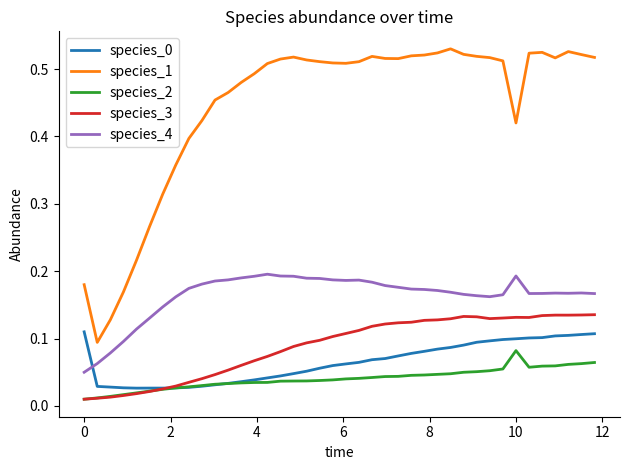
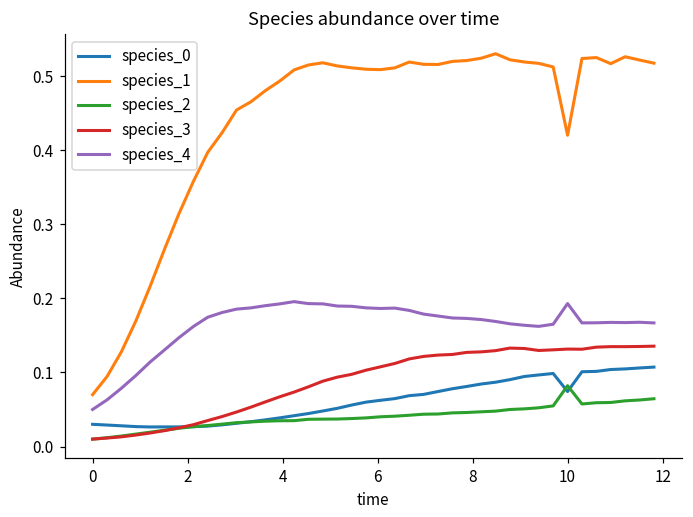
species_0, 0: 0.11 -> 0.03
species_1, 0: 0.18 -> 0.07
species_0, 10: 0.10 -> 0.07
